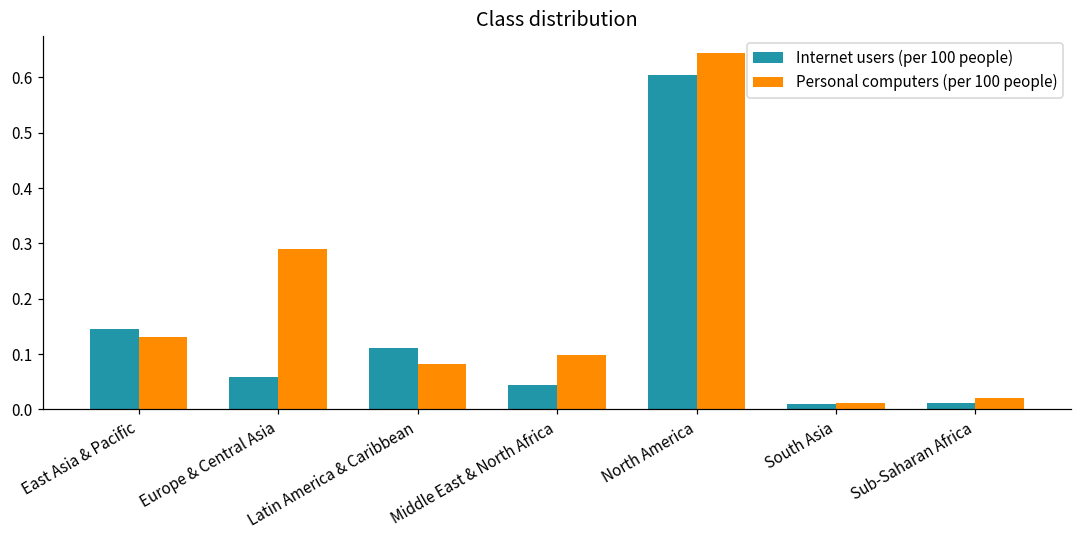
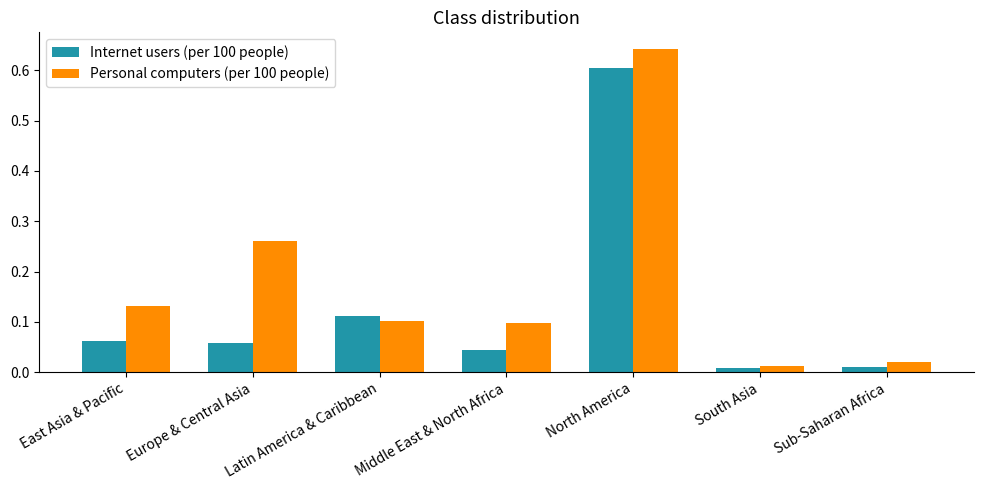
Internet users (per 100 people), East Asia & Pacific: 0.15 -> 0.06
Personal computers (per 100 people), Europe & Central Asia: 0.29 -> 0.26
Personal computers (per 100 people), Latin America & Caribbean: 0.08 -> 0.10
